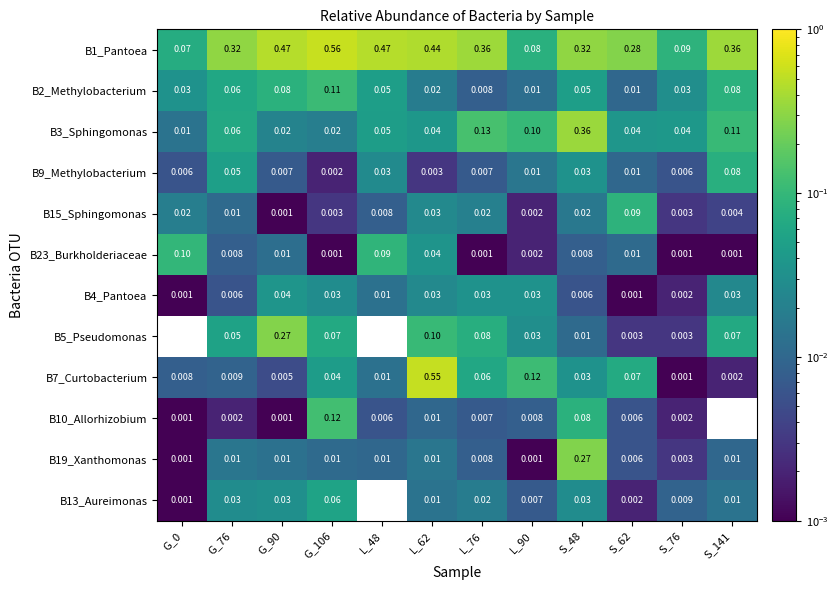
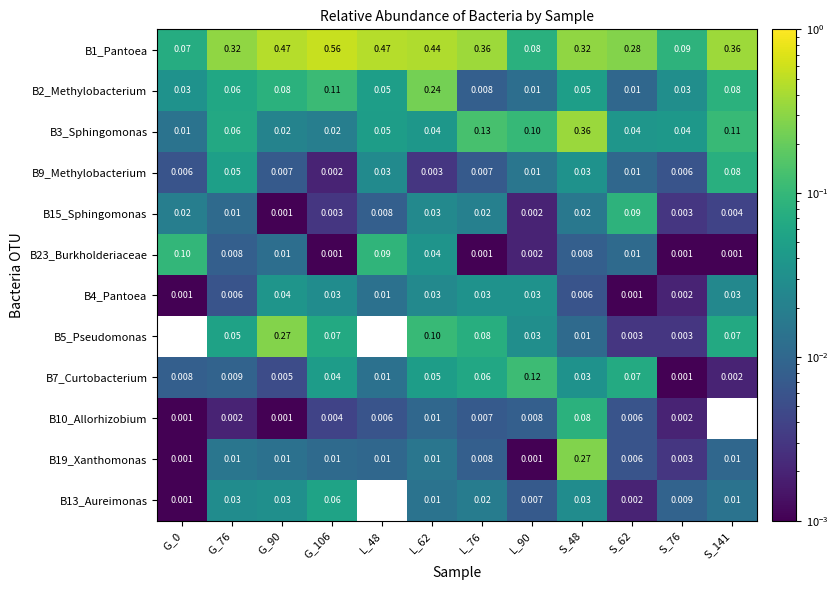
B2_Methylobacterium, L_62: 0.02 -> 0.24
B7_Curtobacterium, L_62: 0.55 -> 0.05
B10_Allorhizobium, G_106: 0.12 -> 0.004
